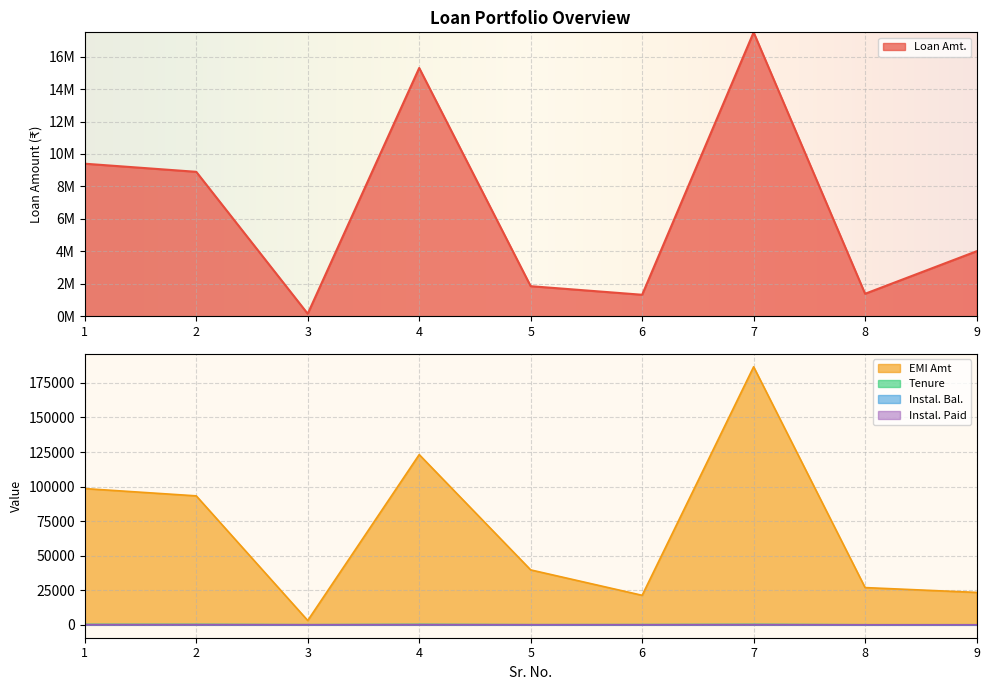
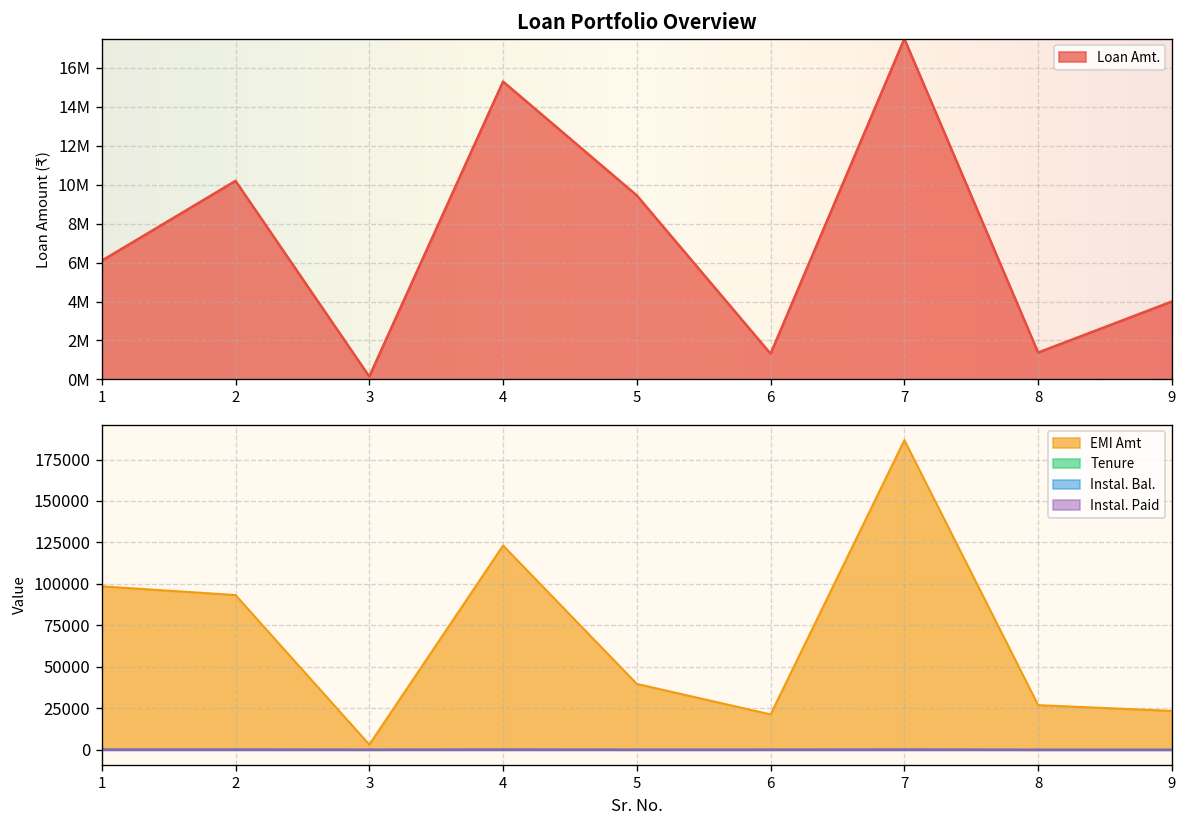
Loan Portfolio Overview, 1: 9400000 -> 6100000
Loan Portfolio Overview, 2: 8900000 -> 10200000
Loan Portfolio Overview, 5: 1800000 -> 9500000
